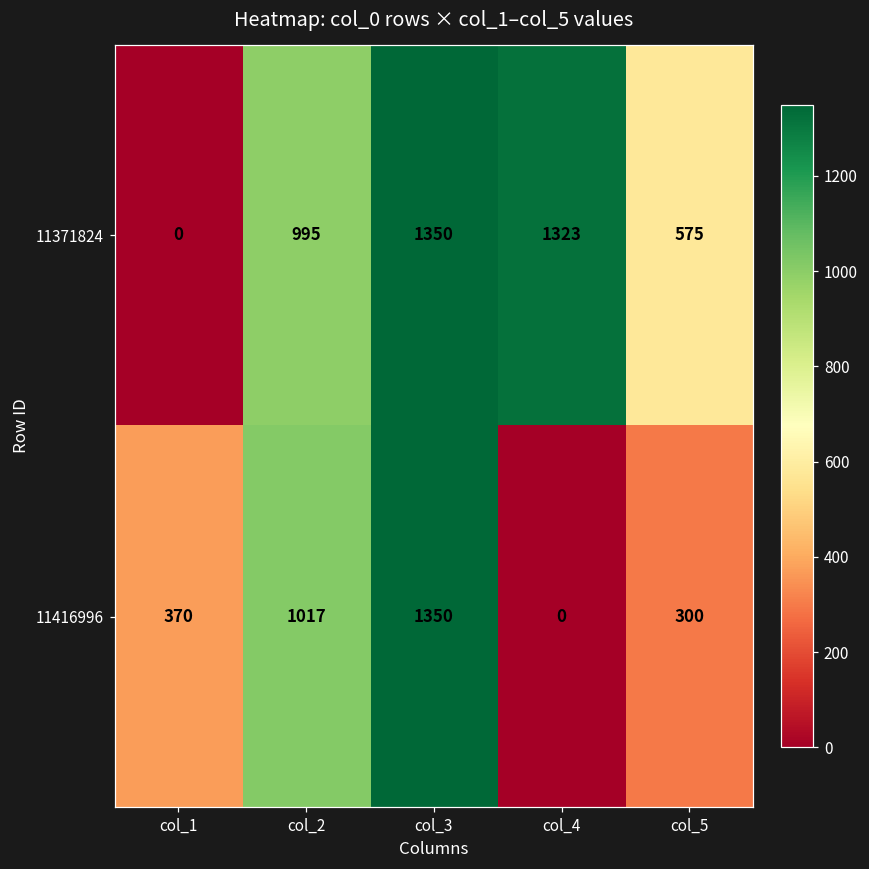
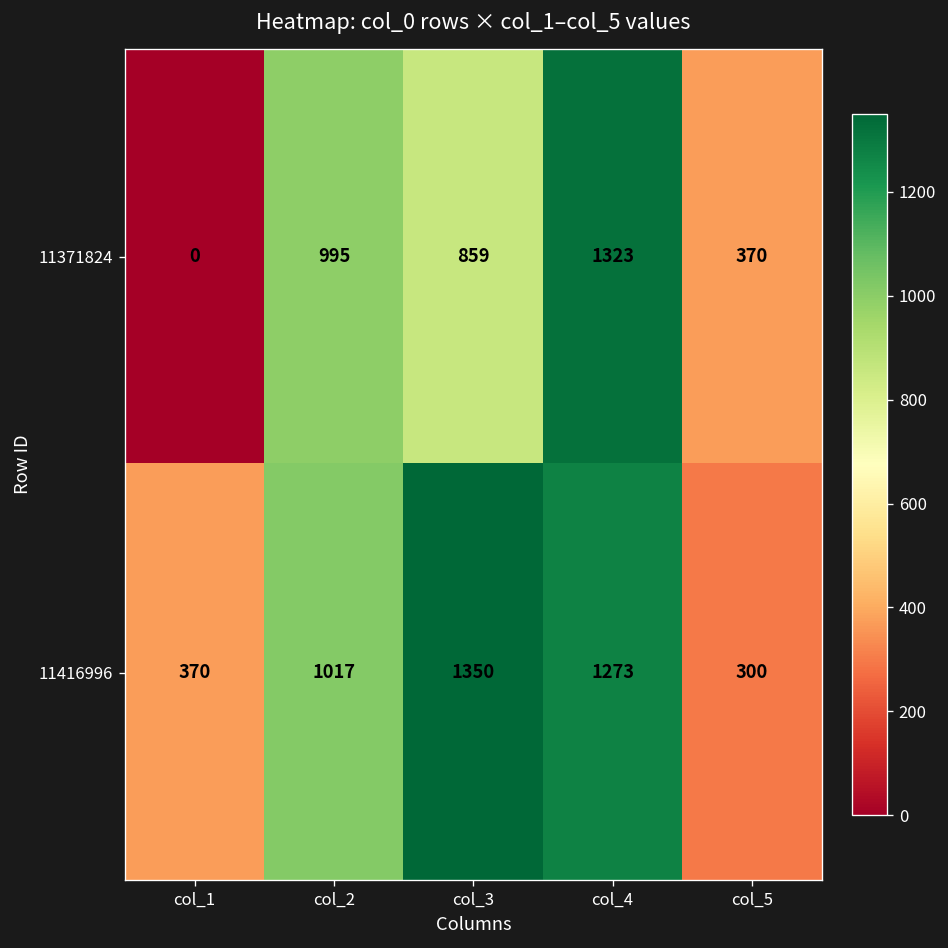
11371824, col_3: 1350 -> 859
11371824, col_5: 575 -> 370
11416996, col_4: 0 -> 1273
